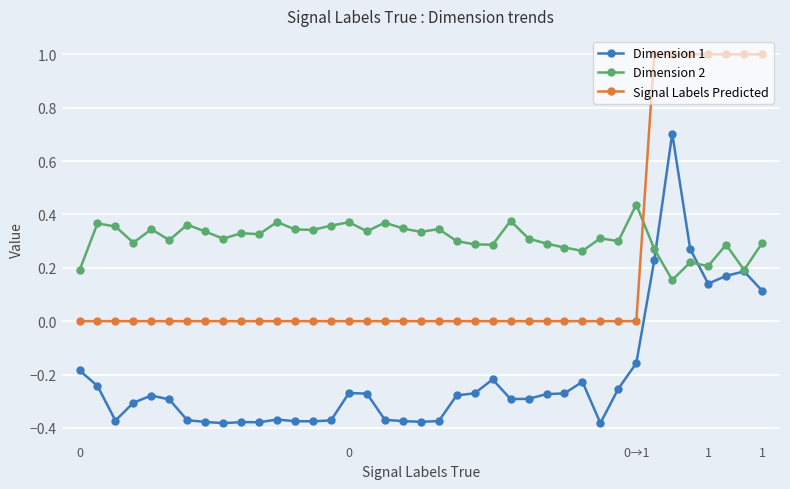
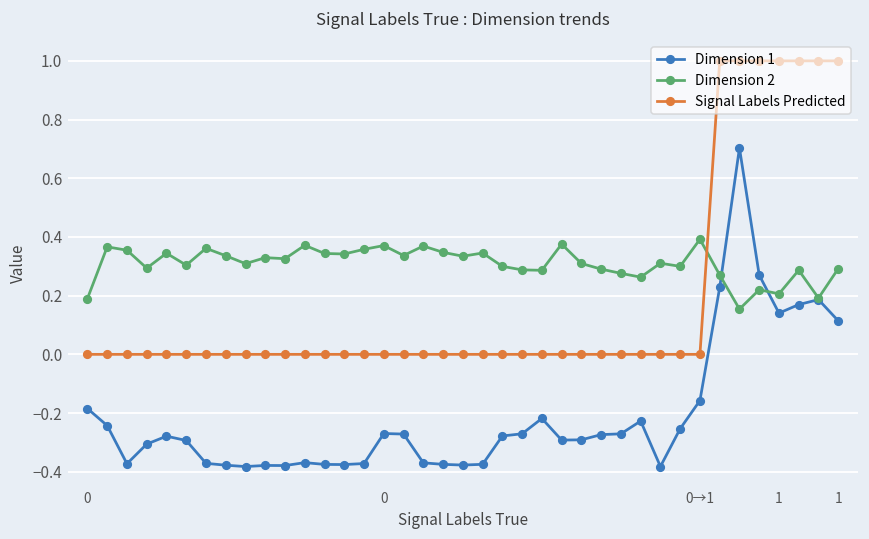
Dimension 2, 0→1: 0.44 -> 0.39
